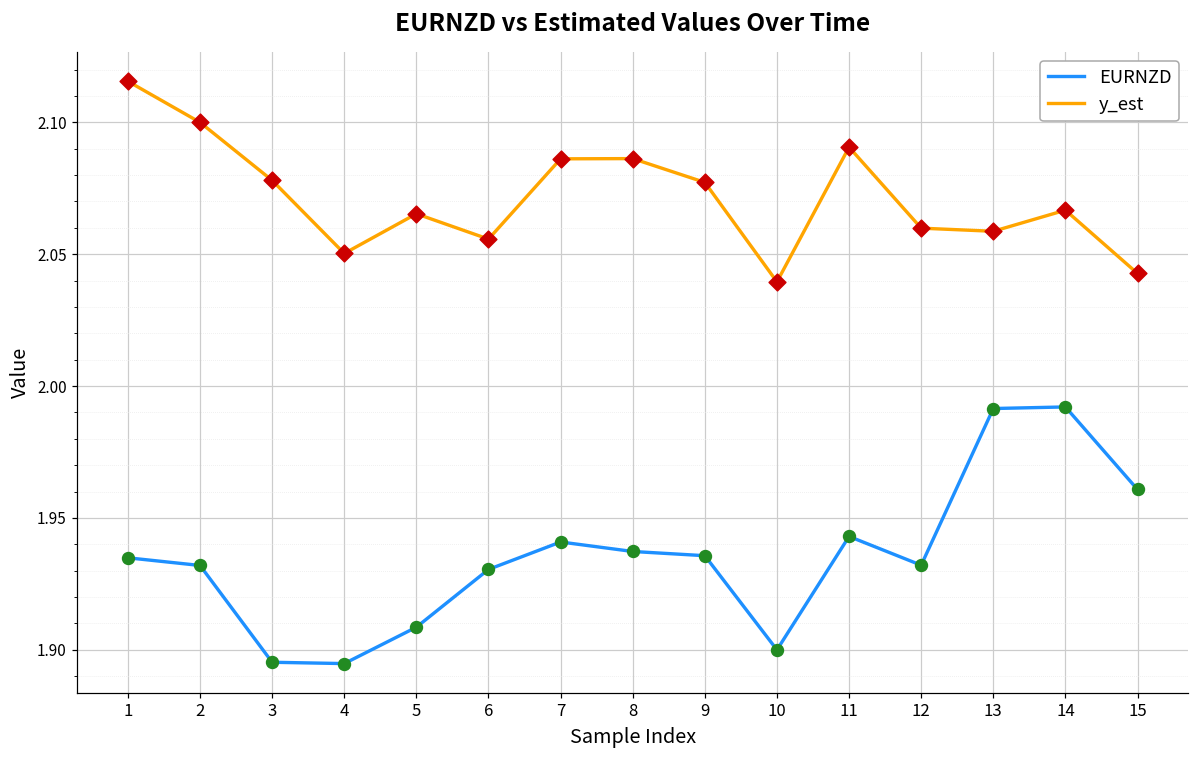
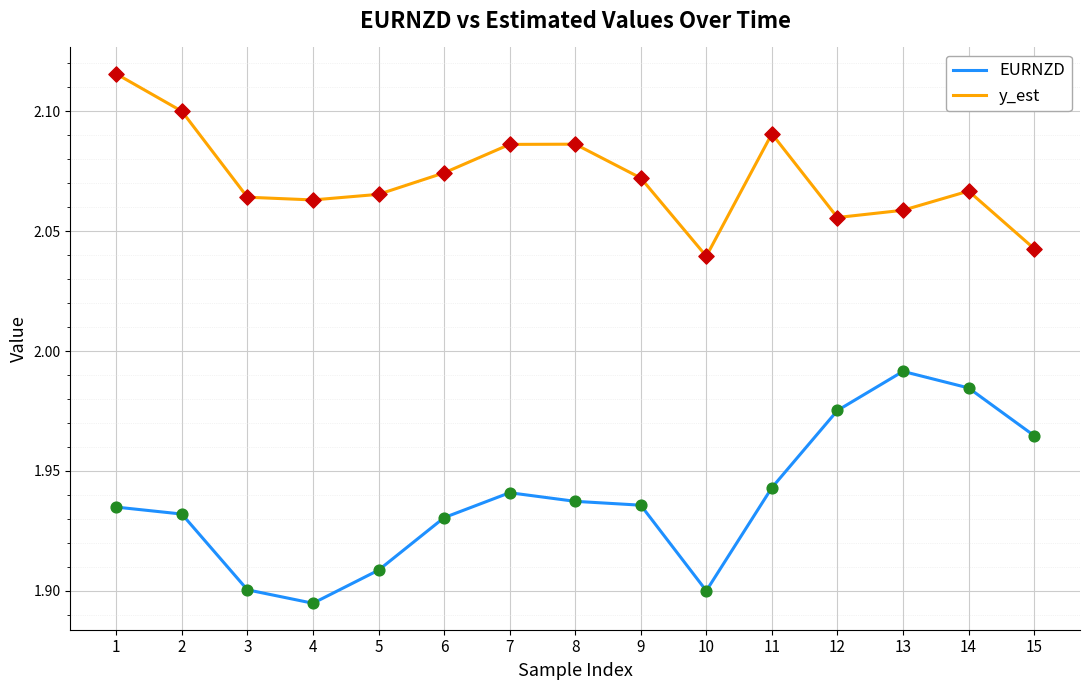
EURNZD, 3: 1.895 -> 1.900
y_est, 3: 2.078 -> 2.064
y_est, 4: 2.050 -> 2.063
y_est, 6: 2.056 -> 2.074
y_est, 9: 2.077 -> 2.072
EURNZD, 12: 1.932 -> 1.975
y_est, 12: 2.060 -> 2.056
EURNZD, 14: 1.992 -> 1.985
EURNZD, 15: 1.961 -> 1.965
